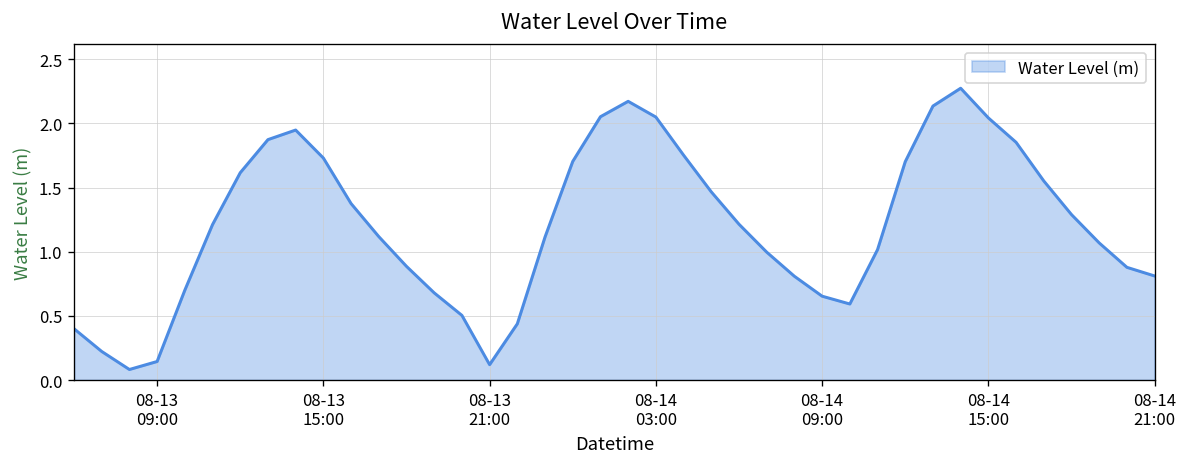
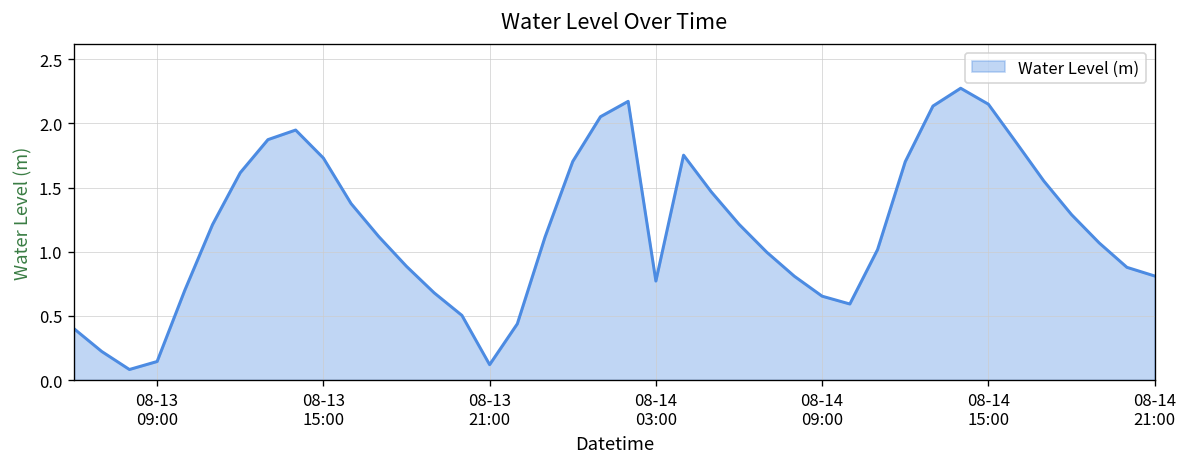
08-14 03:00: 2.05 -> 0.77
08-14 15:00: 2.04 -> 2.15
